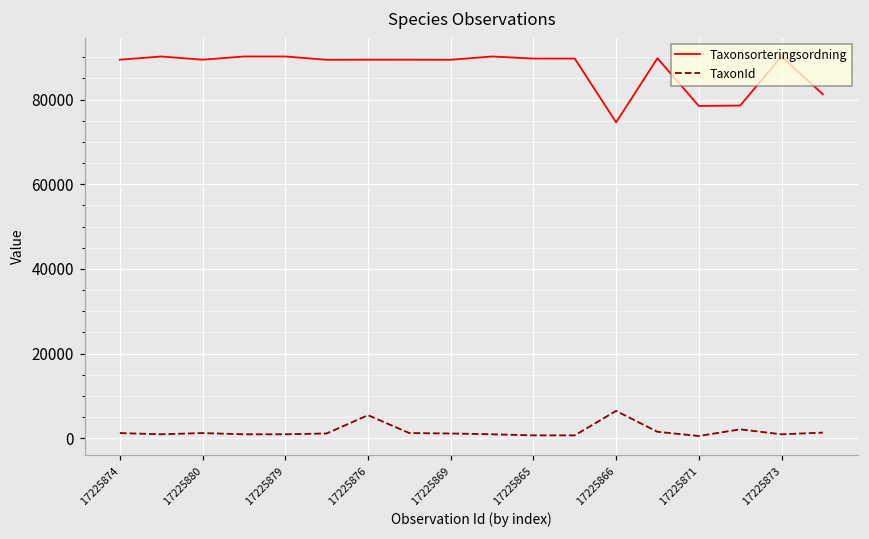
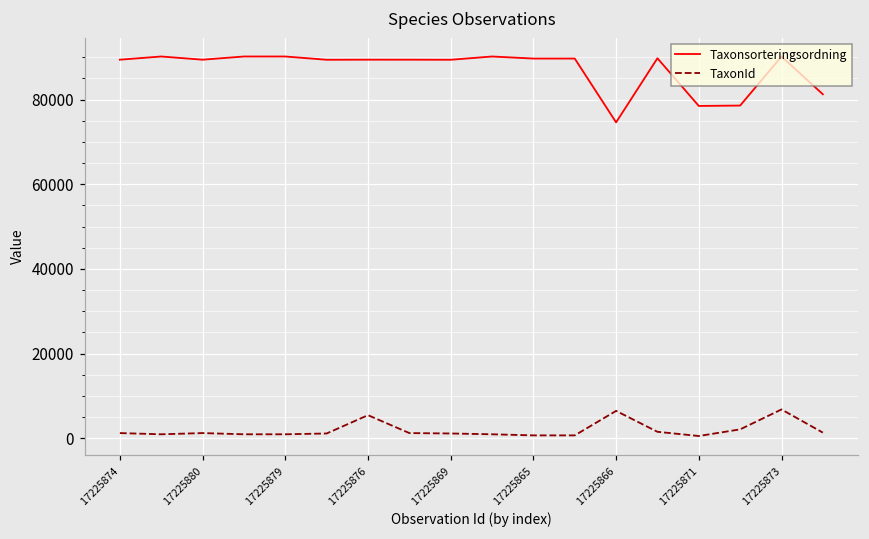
TaxonId, 17225873: 1000 -> 7000
